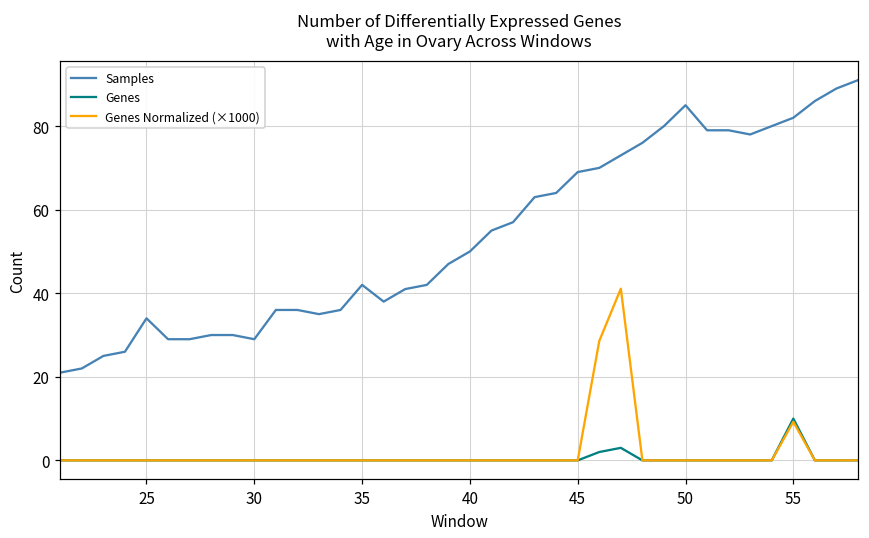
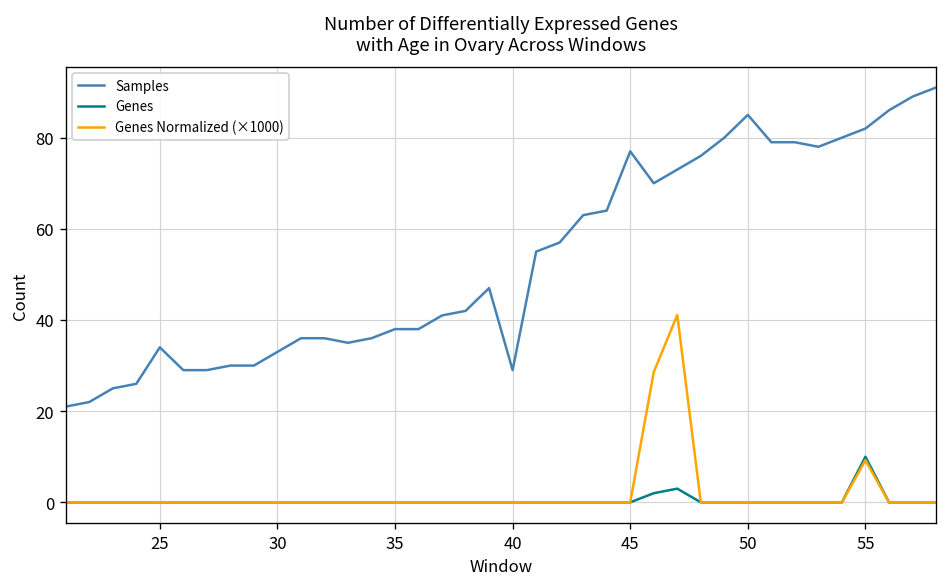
Samples, 30: 29 -> 33
Samples, 35: 42 -> 38
Samples, 40: 50 -> 29
Samples, 45: 69 -> 77
